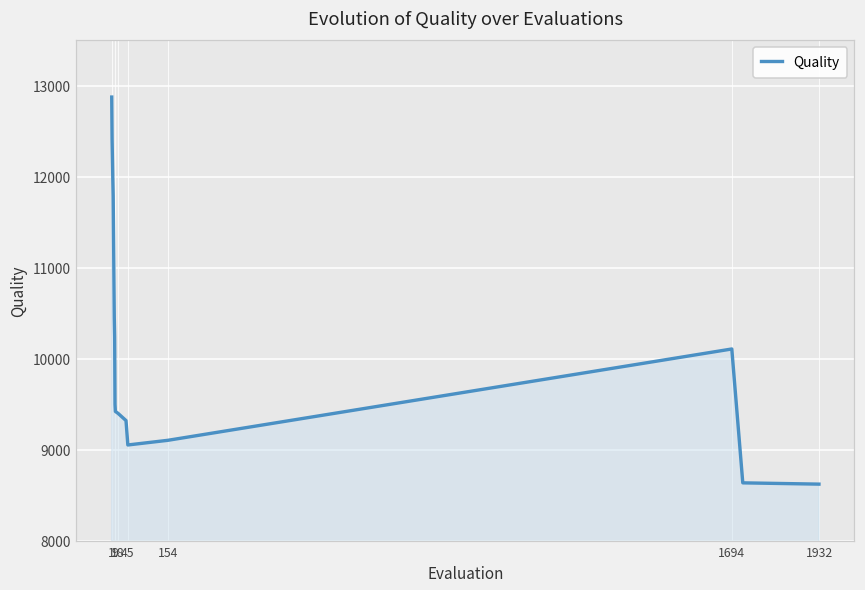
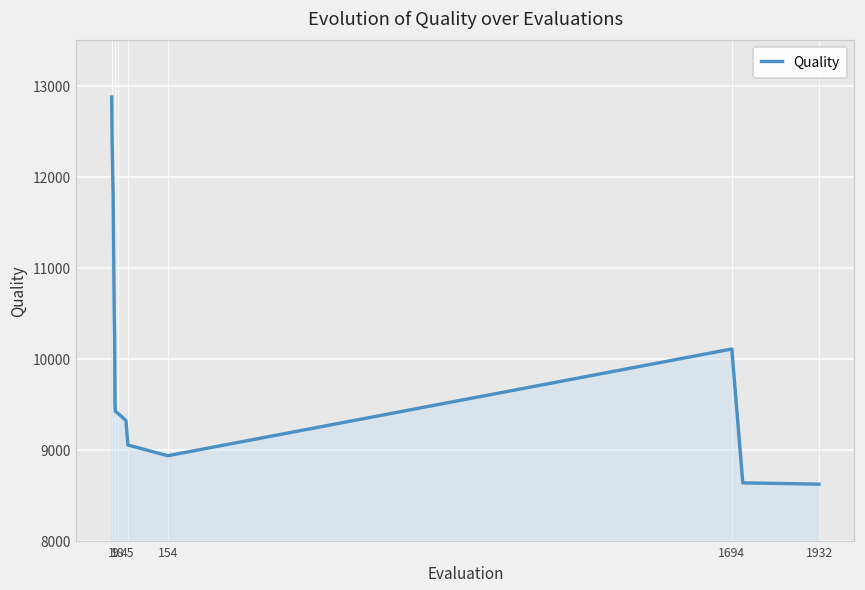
154: 9100 -> 8900
